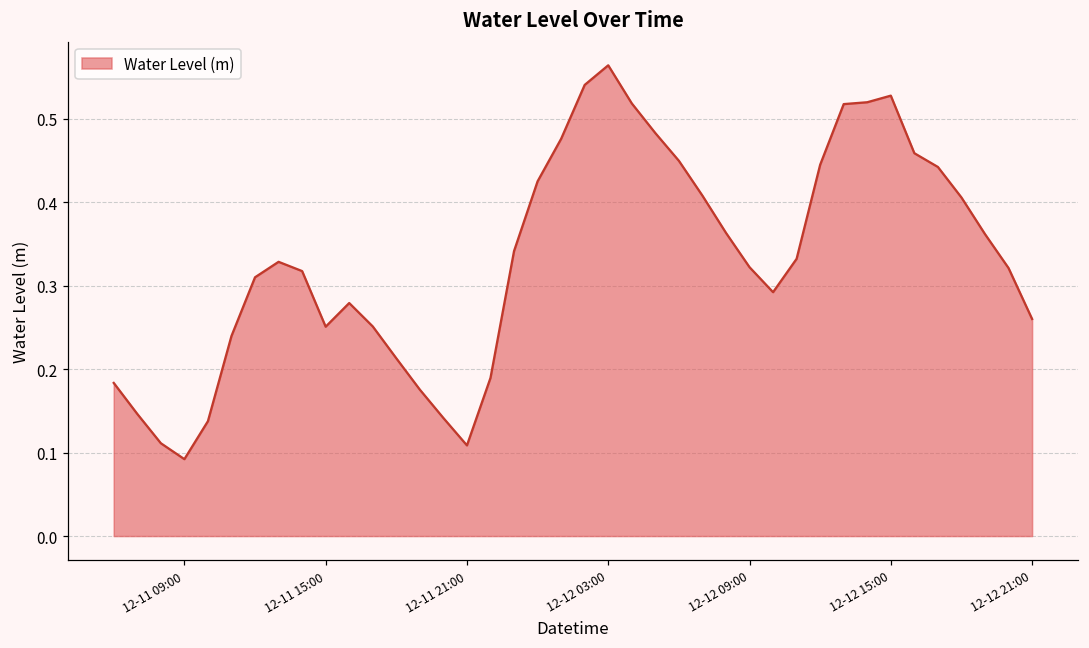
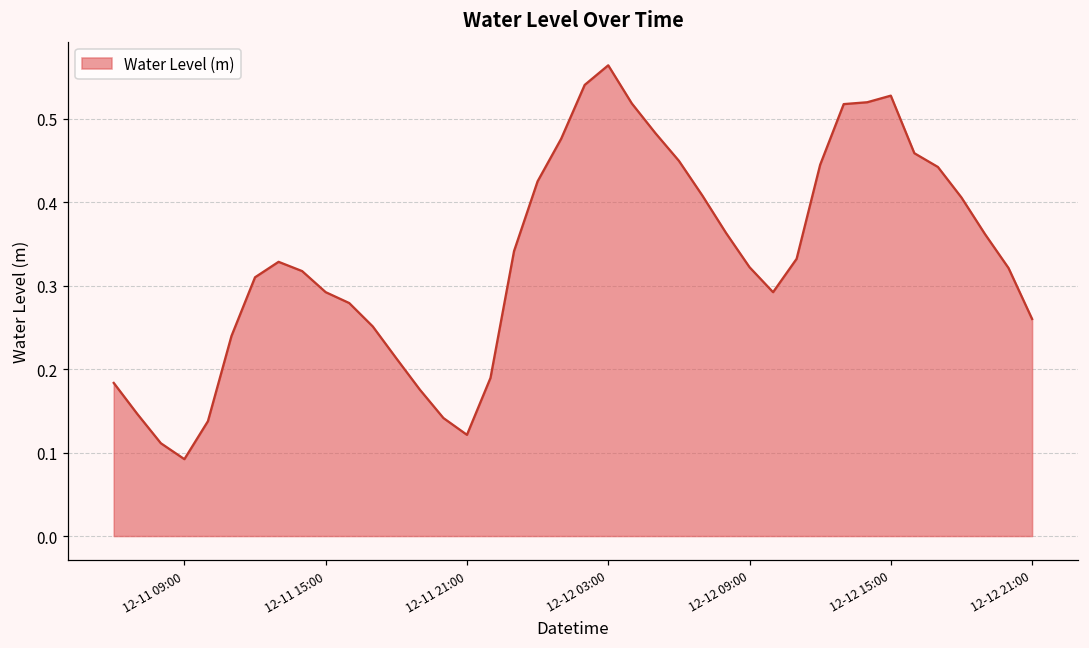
12-11 15:00: 0.25 -> 0.29
12-11 21:00: 0.11 -> 0.12
